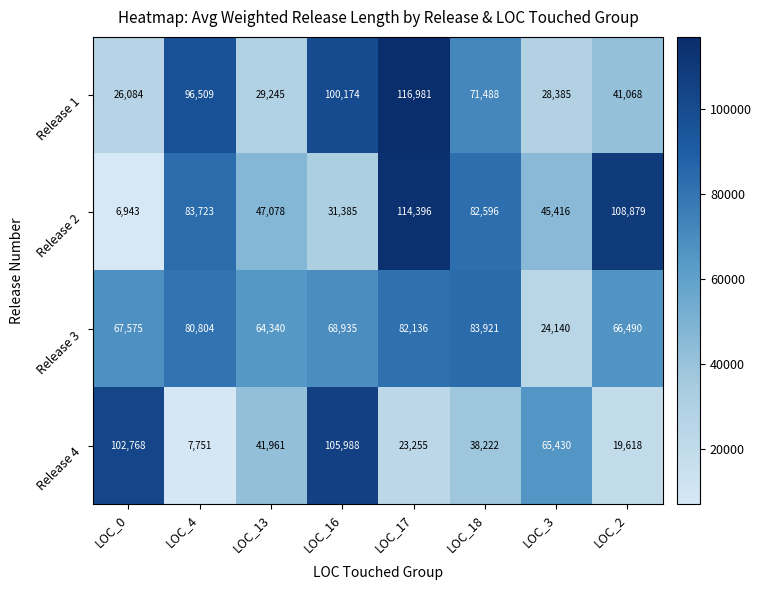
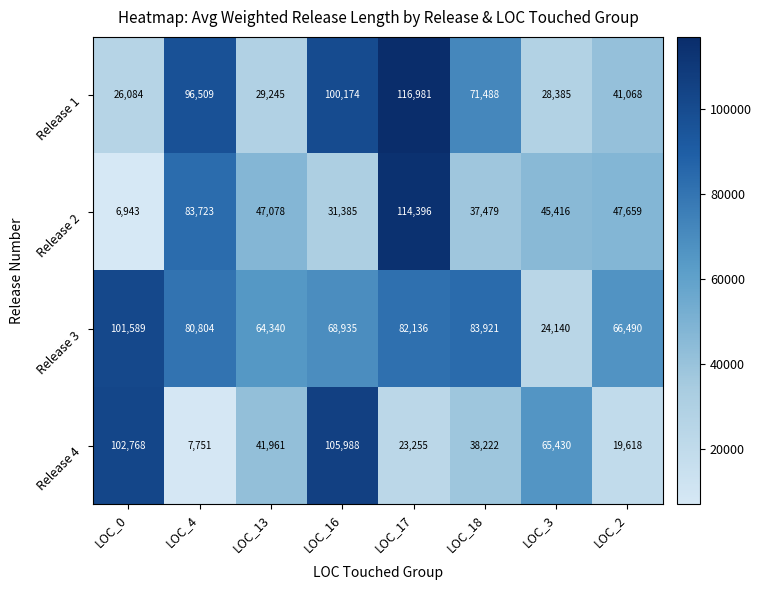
Release 2, LOC_18: 82,596 -> 37,479
Release 2, LOC_2: 108,879 -> 47,659
Release 3, LOC_0: 67,575 -> 101,589
